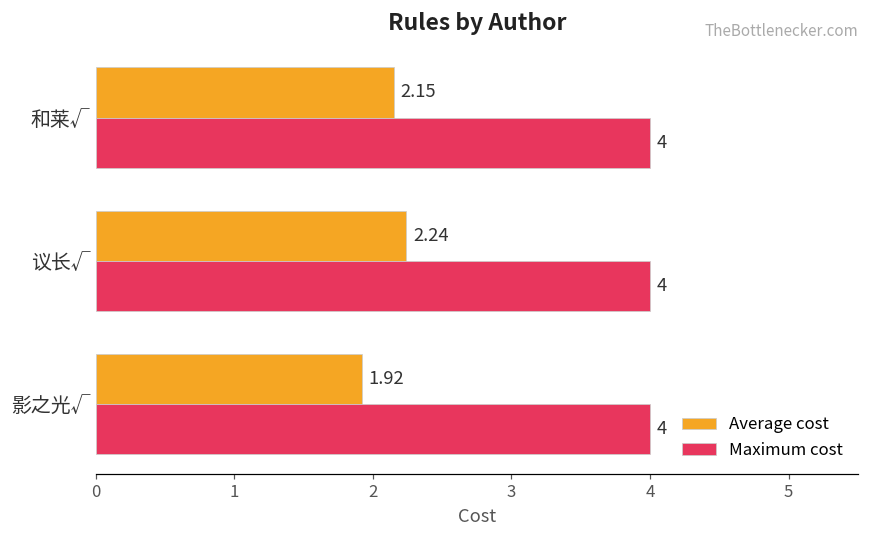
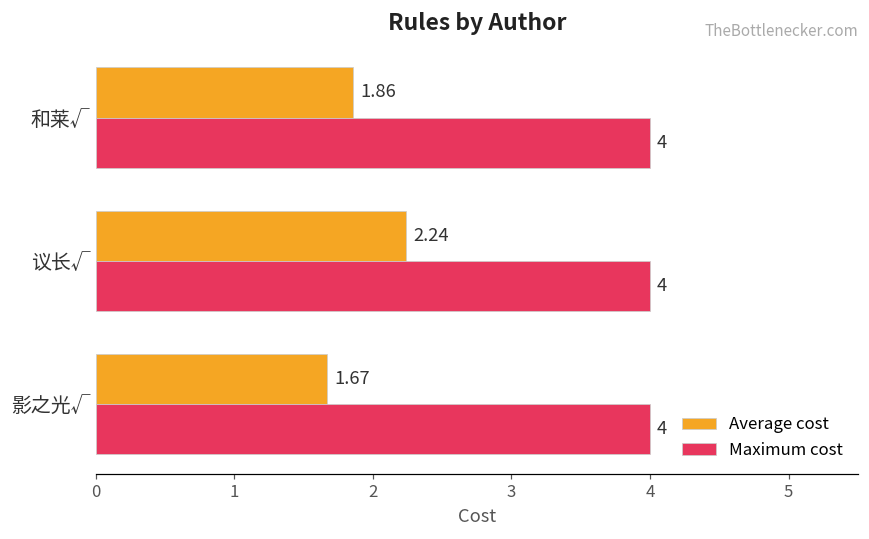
Average cost, 和莱√: 2.15 -> 1.86
Average cost, 影之光√: 1.92 -> 1.67
